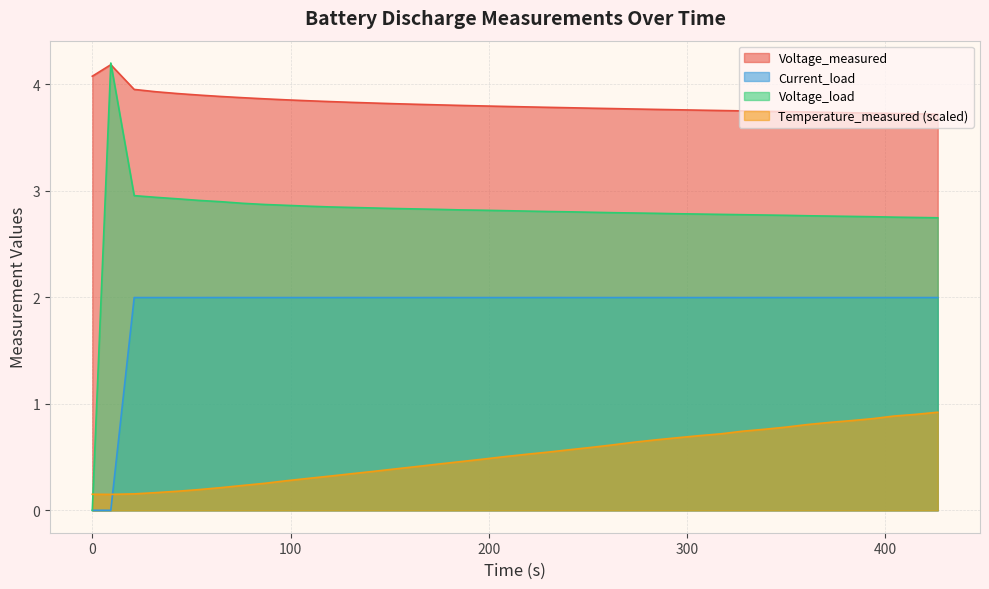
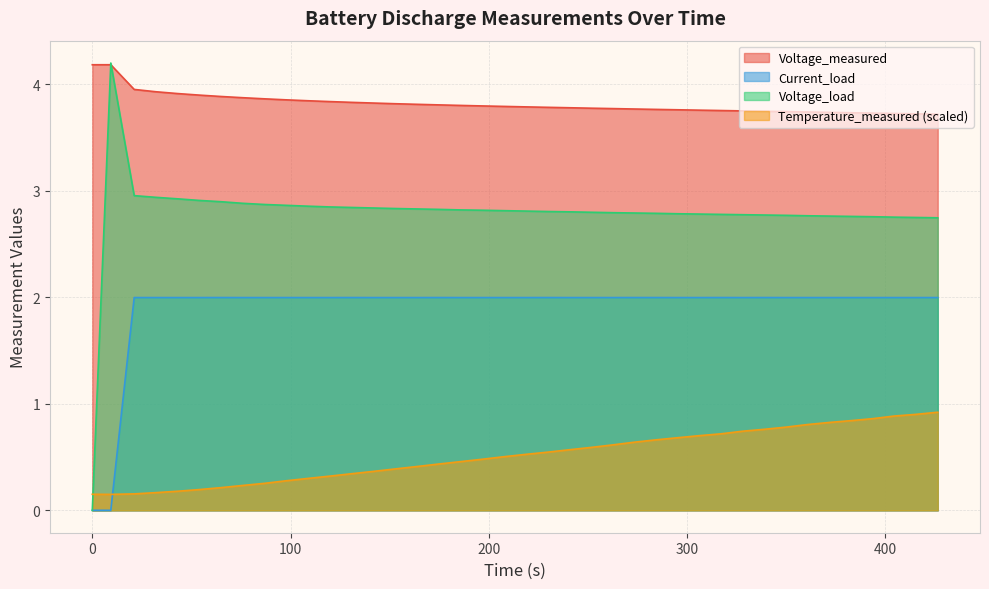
Voltage_measured, 0: 4.08 -> 4.18
